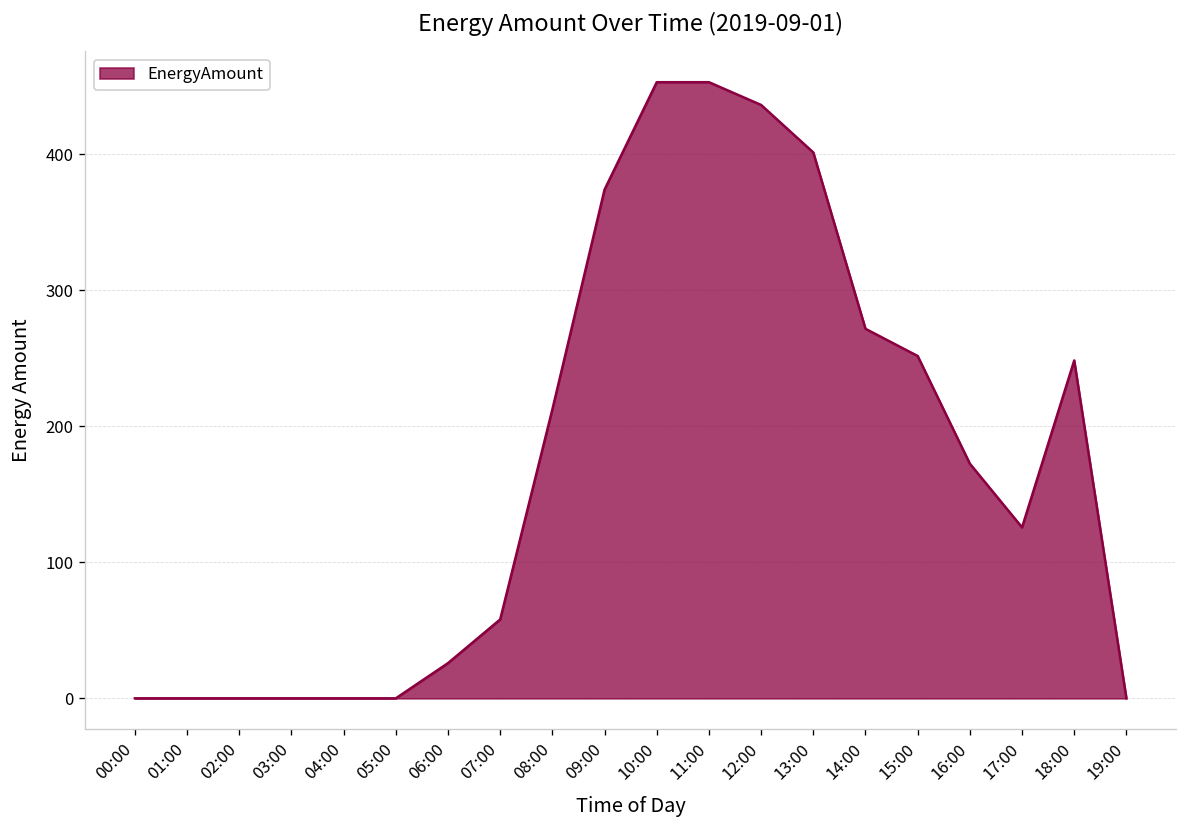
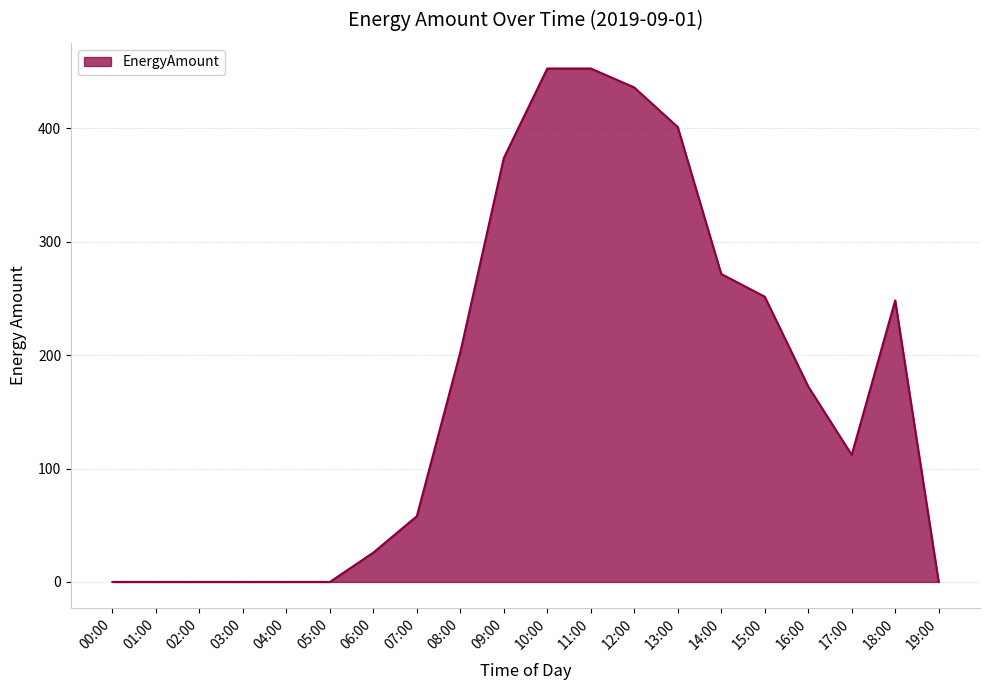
08:00: 212 -> 203
17:00: 126 -> 112
